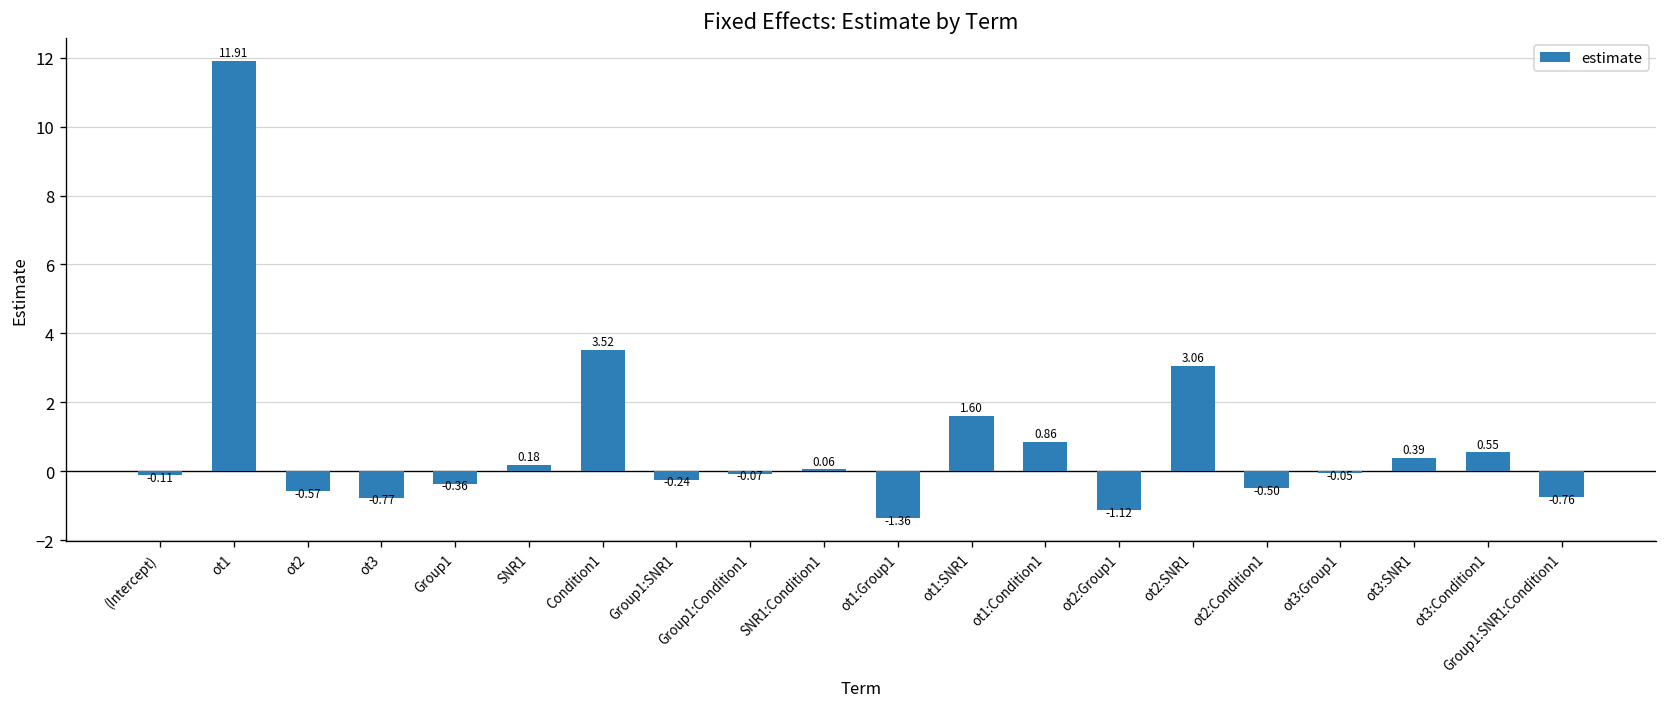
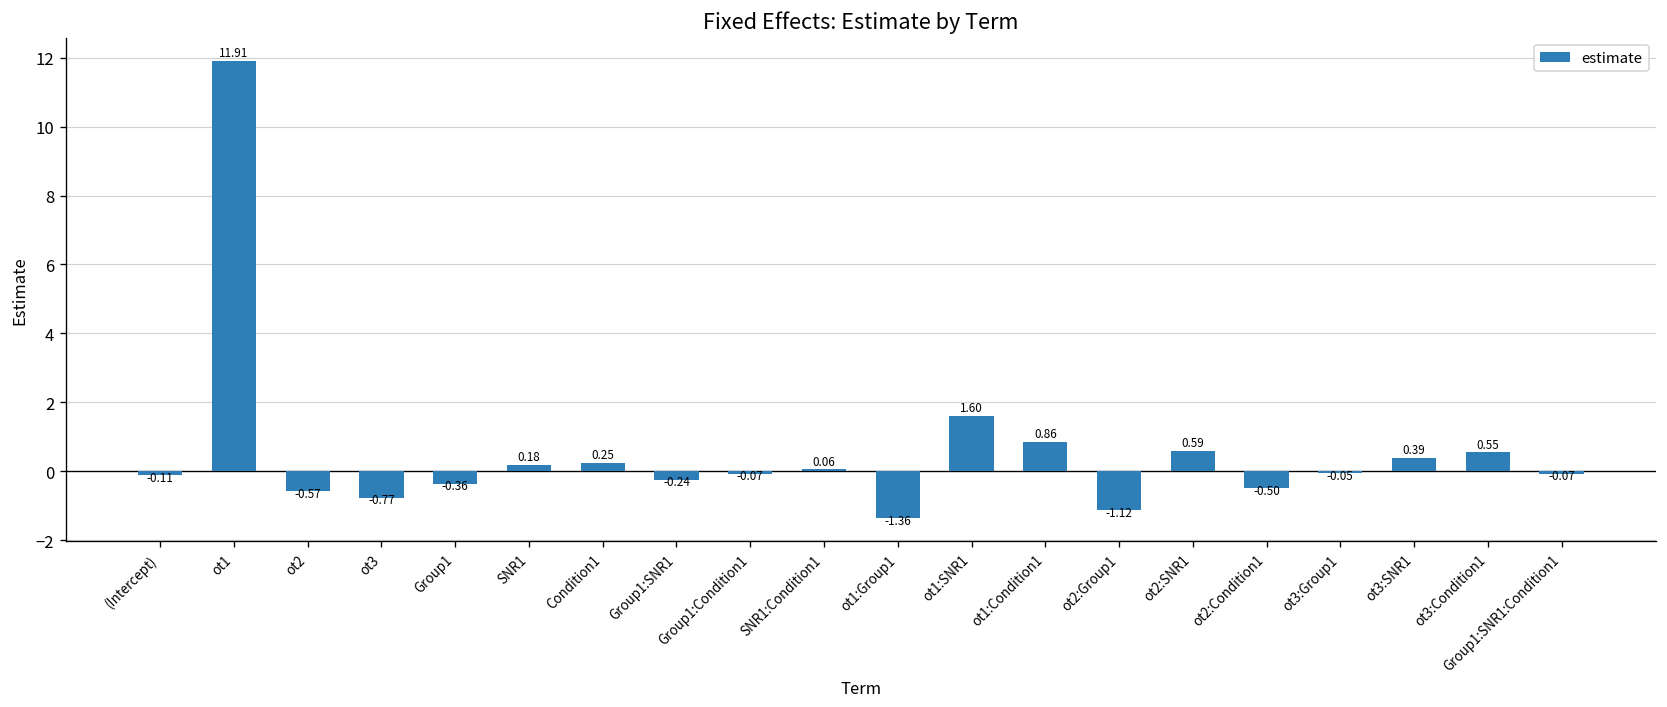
Condition1: 3.52 -> 0.25
ot2:SNR1: 3.06 -> 0.59
Group1:SNR1:Condition1: -0.76 -> -0.07
